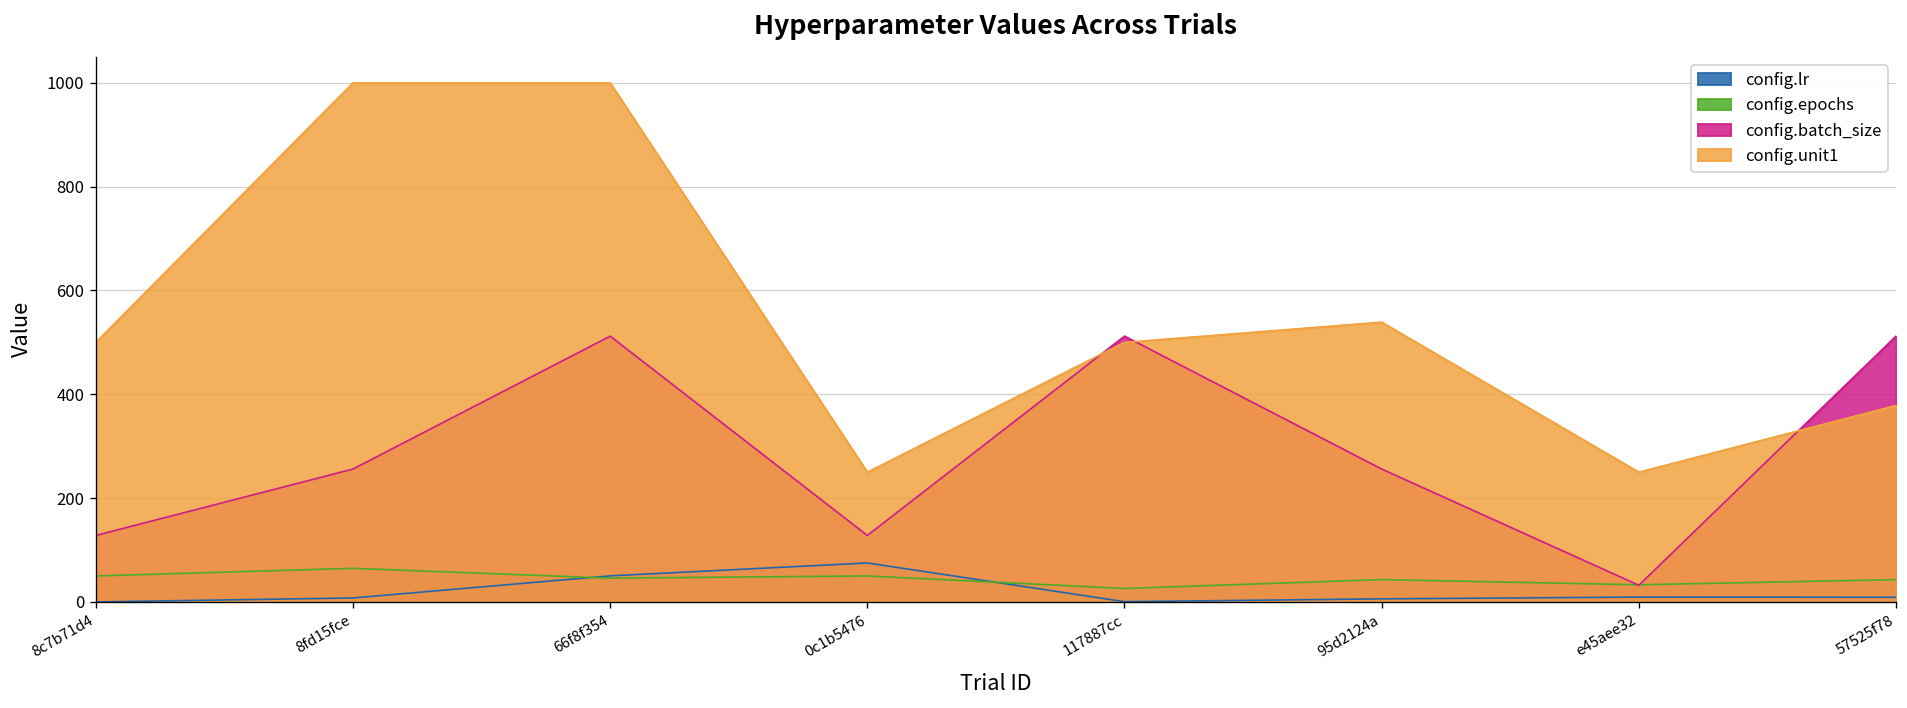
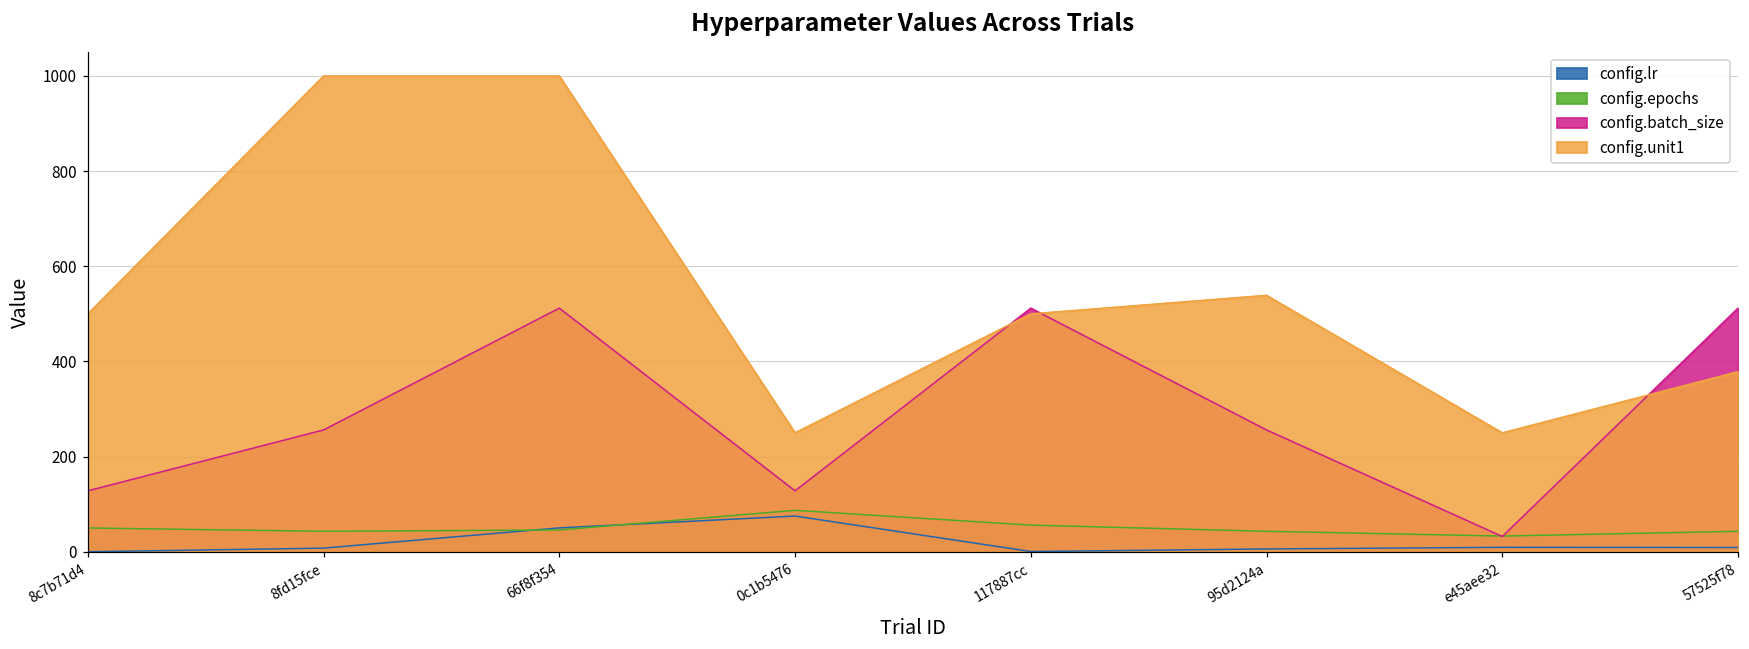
config.epochs, 8fd15fce: 60 -> 40
config.epochs, 0c1b5476: 50 -> 90
config.epochs, 117887cc: 30 -> 60
